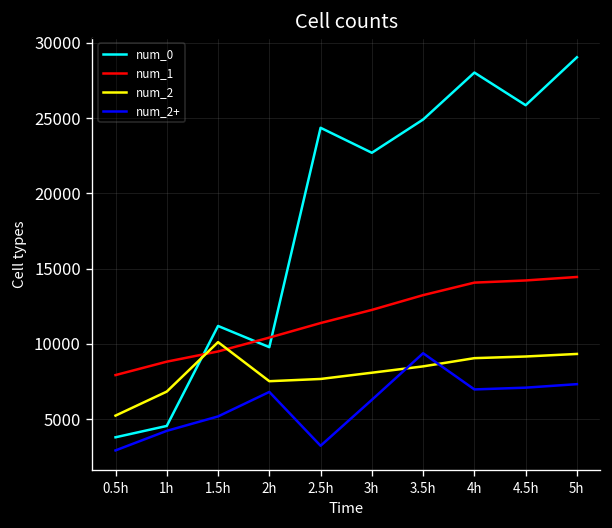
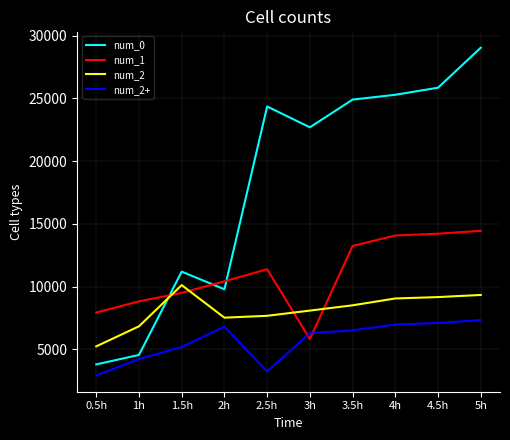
num_1, 3h: 12300 -> 5800
num_2+, 3.5h: 9400 -> 6500
num_0, 4h: 28000 -> 25300
